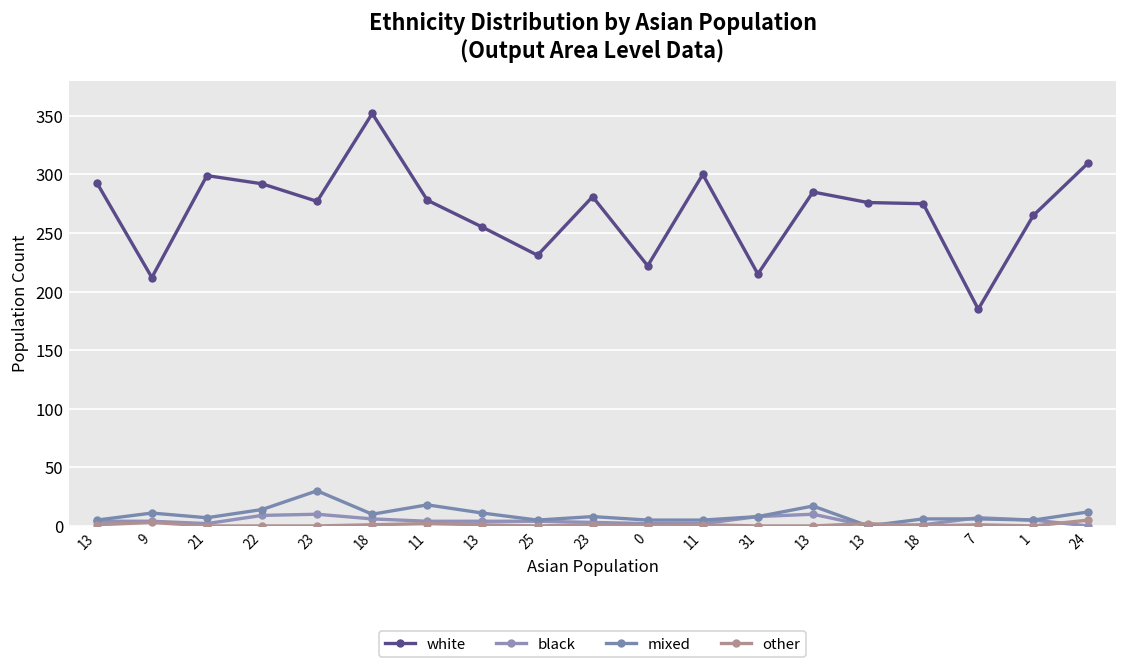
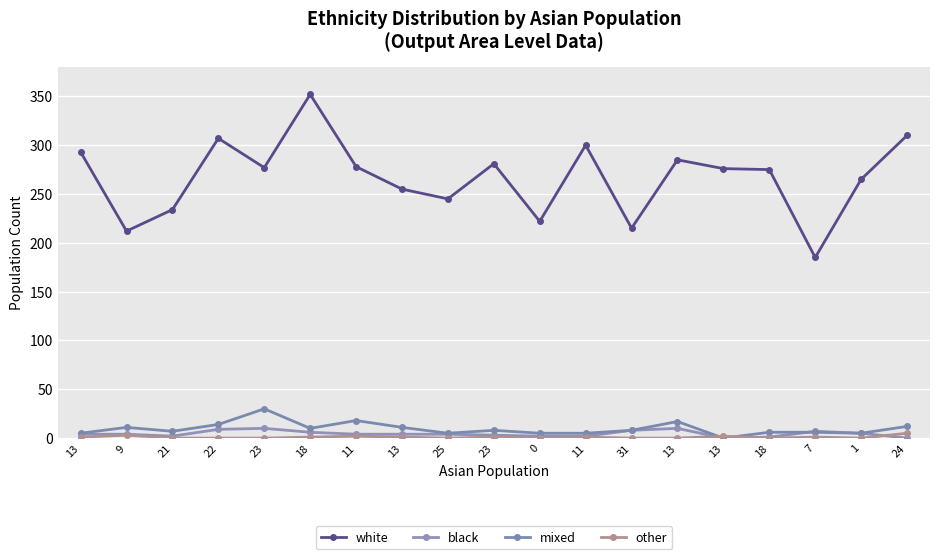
white, 21: 300 -> 230
white, 22: 290 -> 310
white, 25: 230 -> 250
